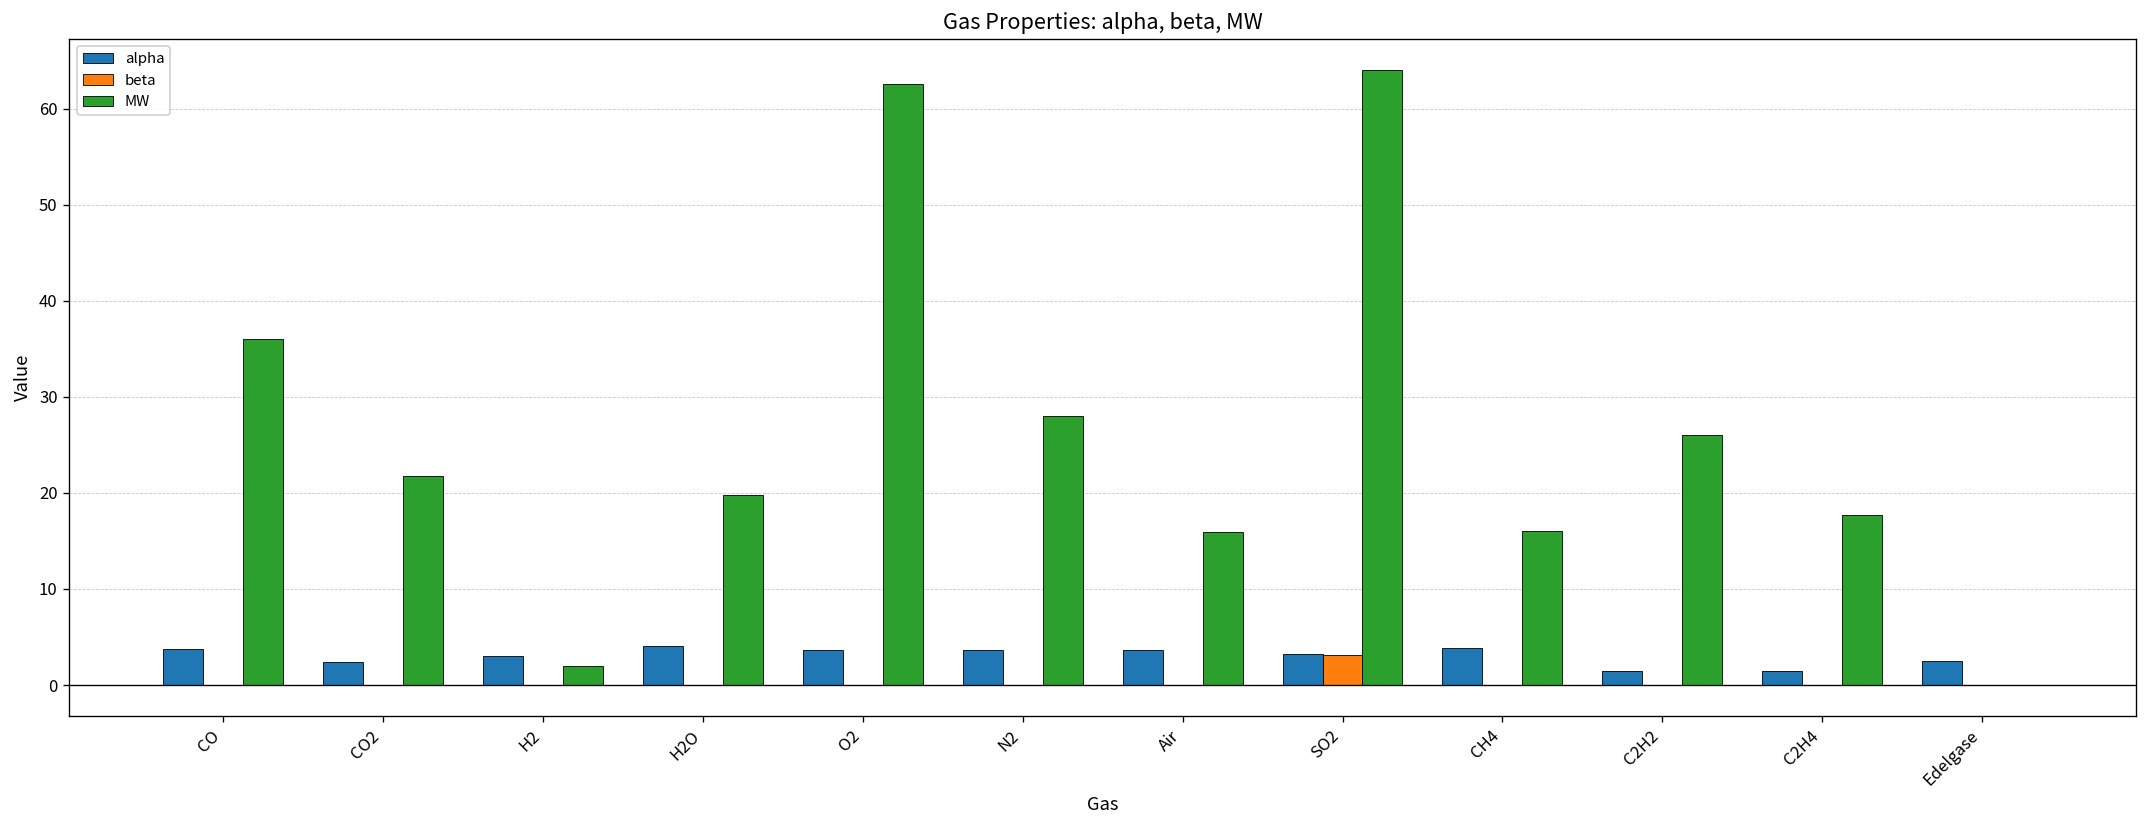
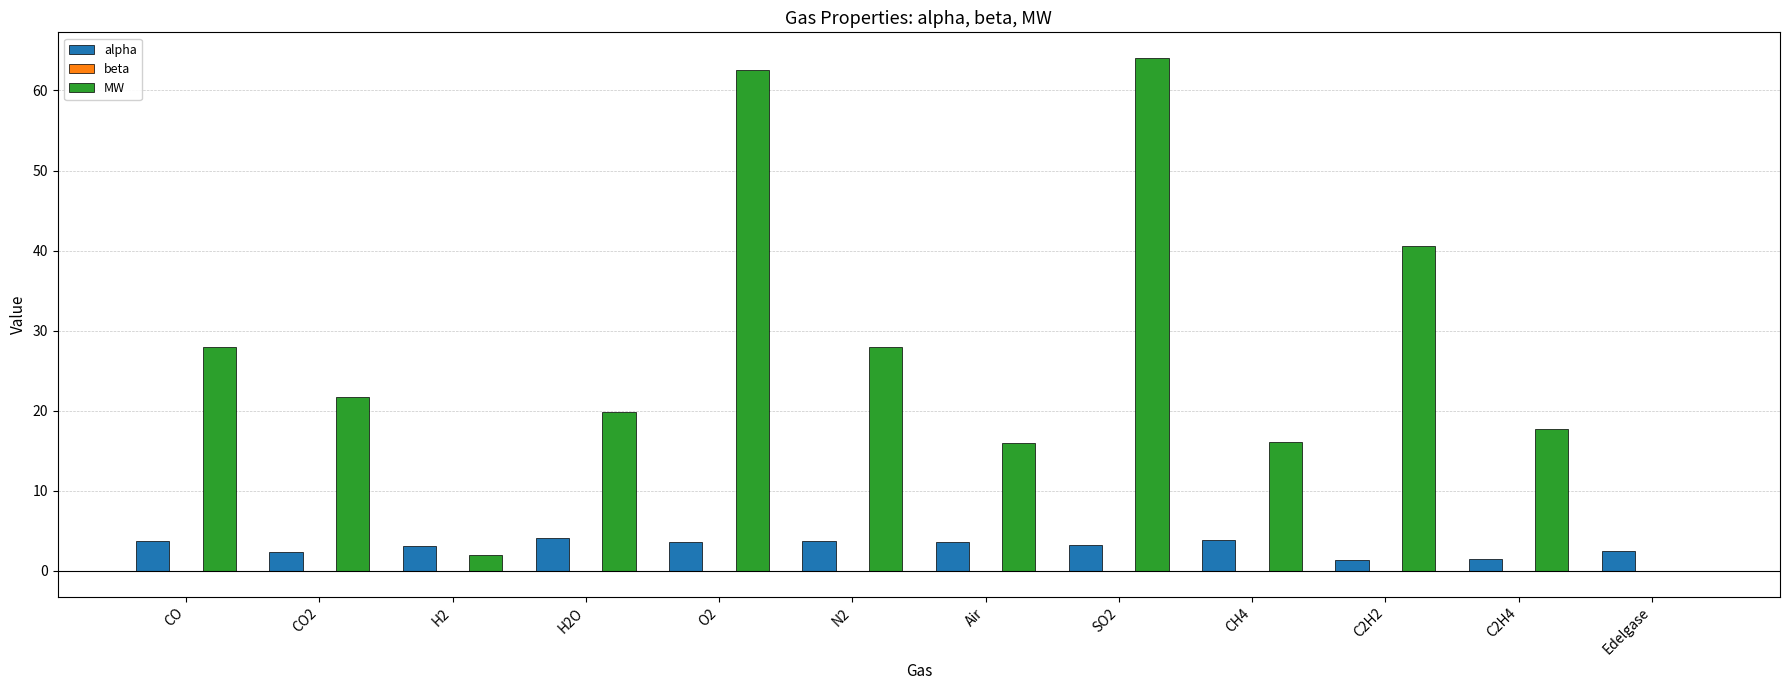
MW, CO: 36 -> 28
beta, SO2: 3 -> 0
MW, C2H2: 26 -> 41
